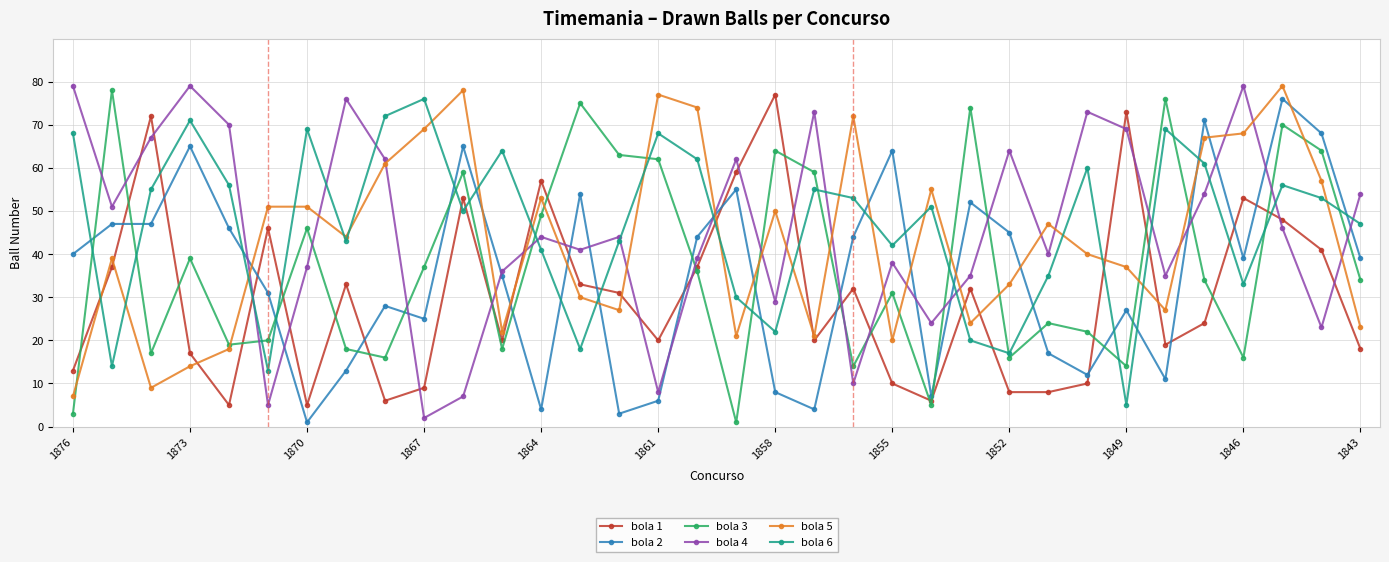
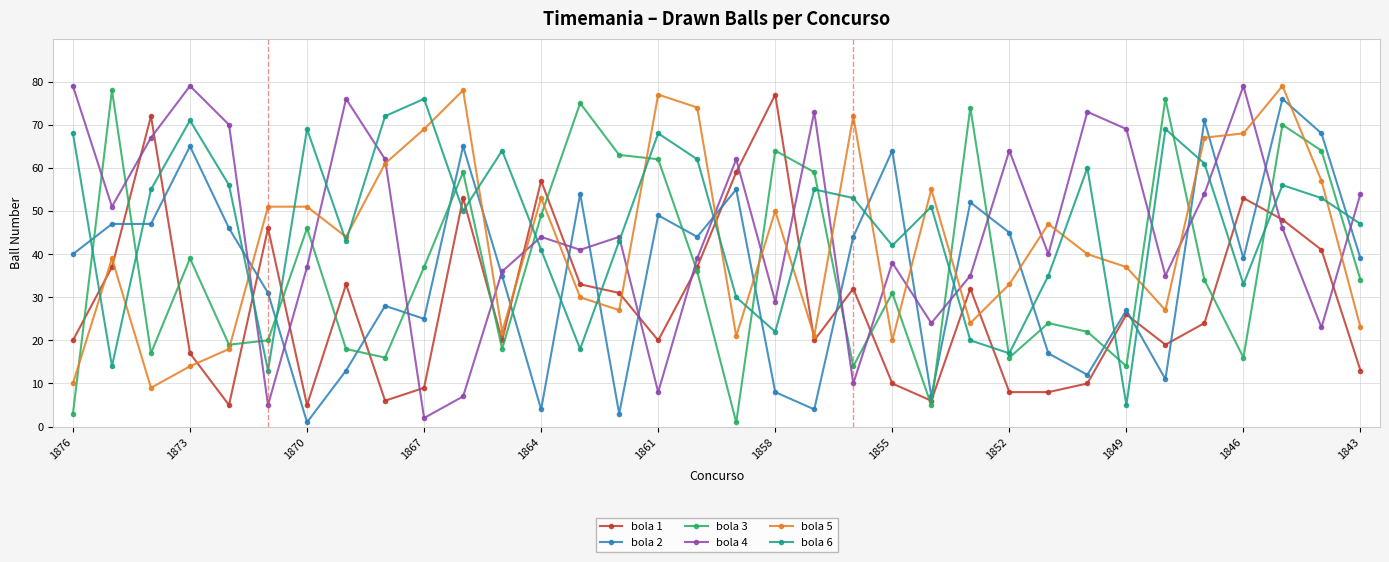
bola 1, 1876: 13 -> 20
bola 5, 1876: 7 -> 10
bola 2, 1861: 6 -> 49
bola 1, 1849: 73 -> 26
bola 1, 1843: 18 -> 13
